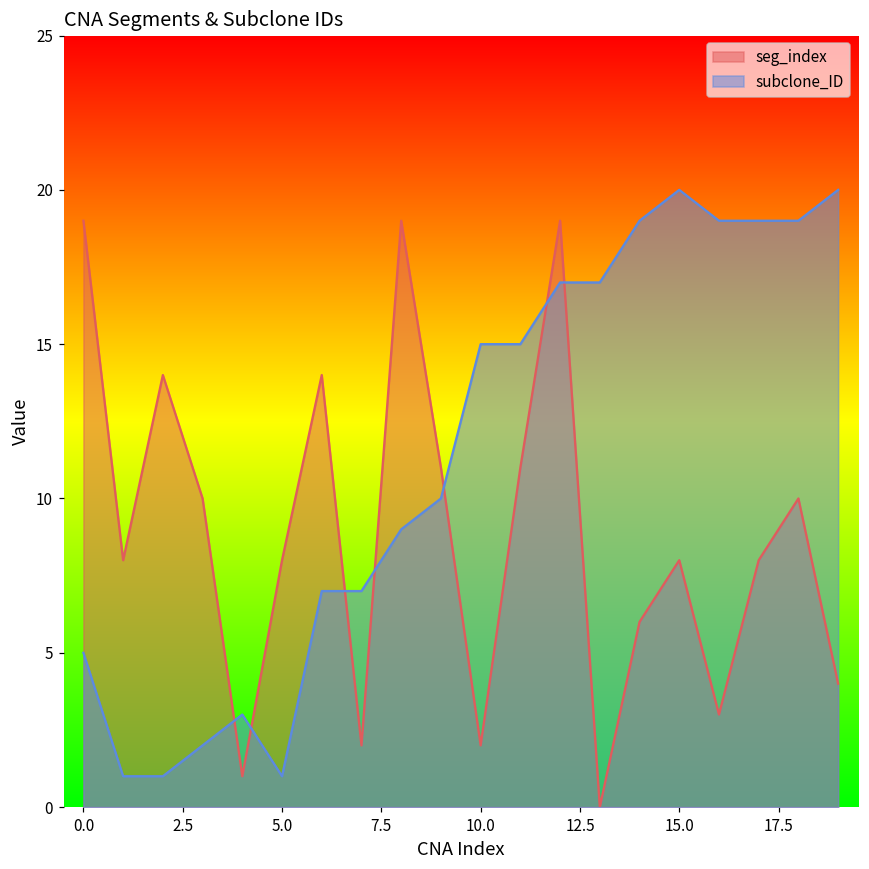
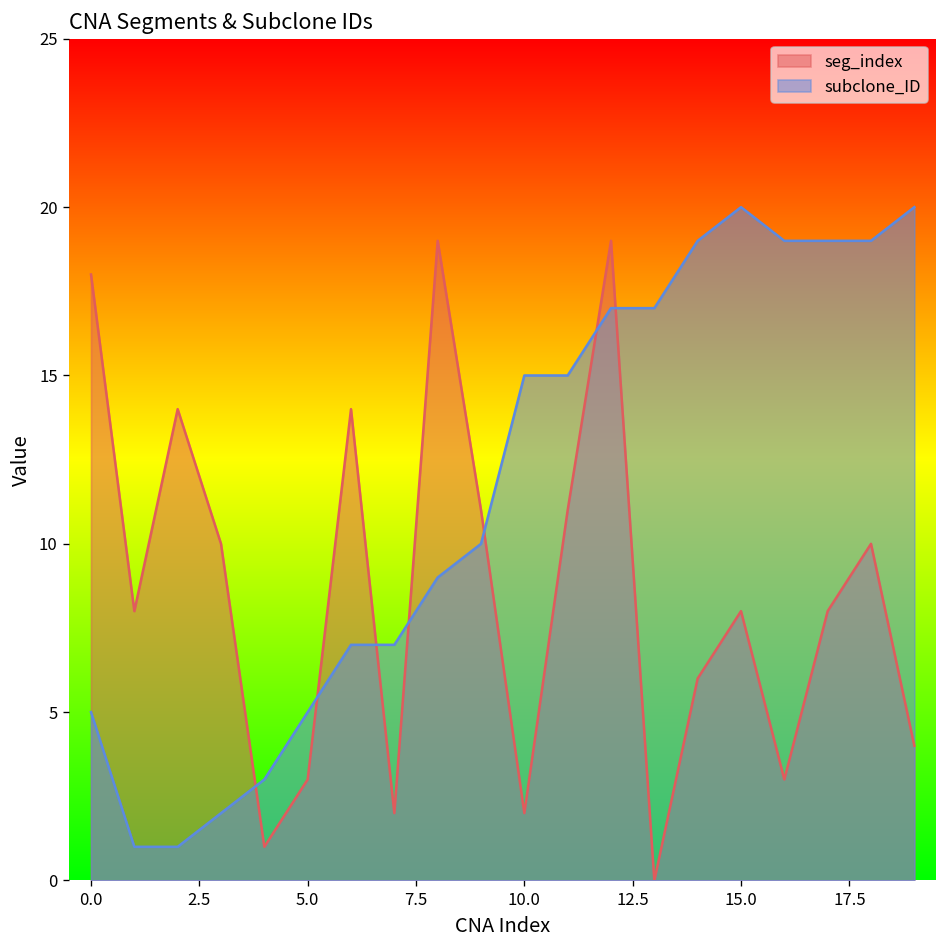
seg_index, 0.0: 19 -> 18
seg_index, 5.0: 8 -> 3
subclone_ID, 5.0: 1 -> 5
